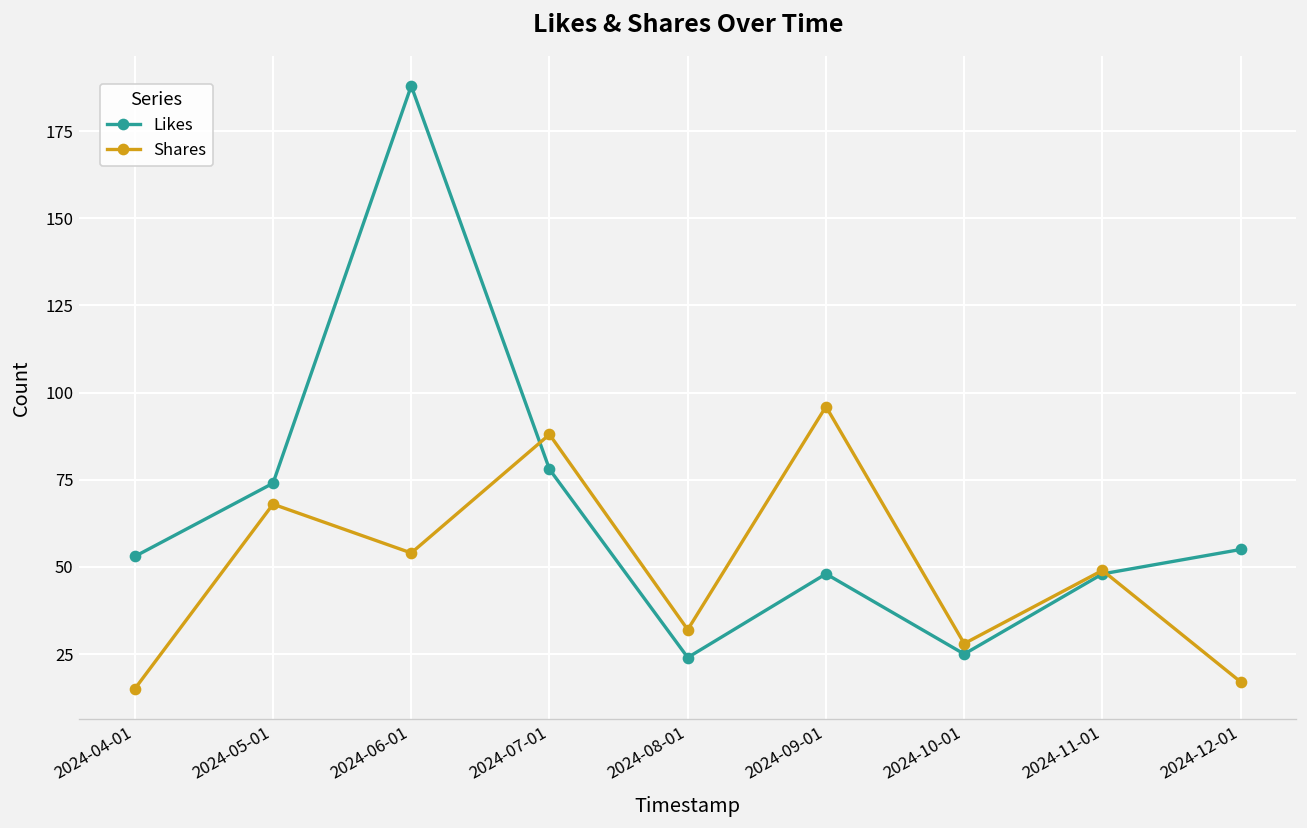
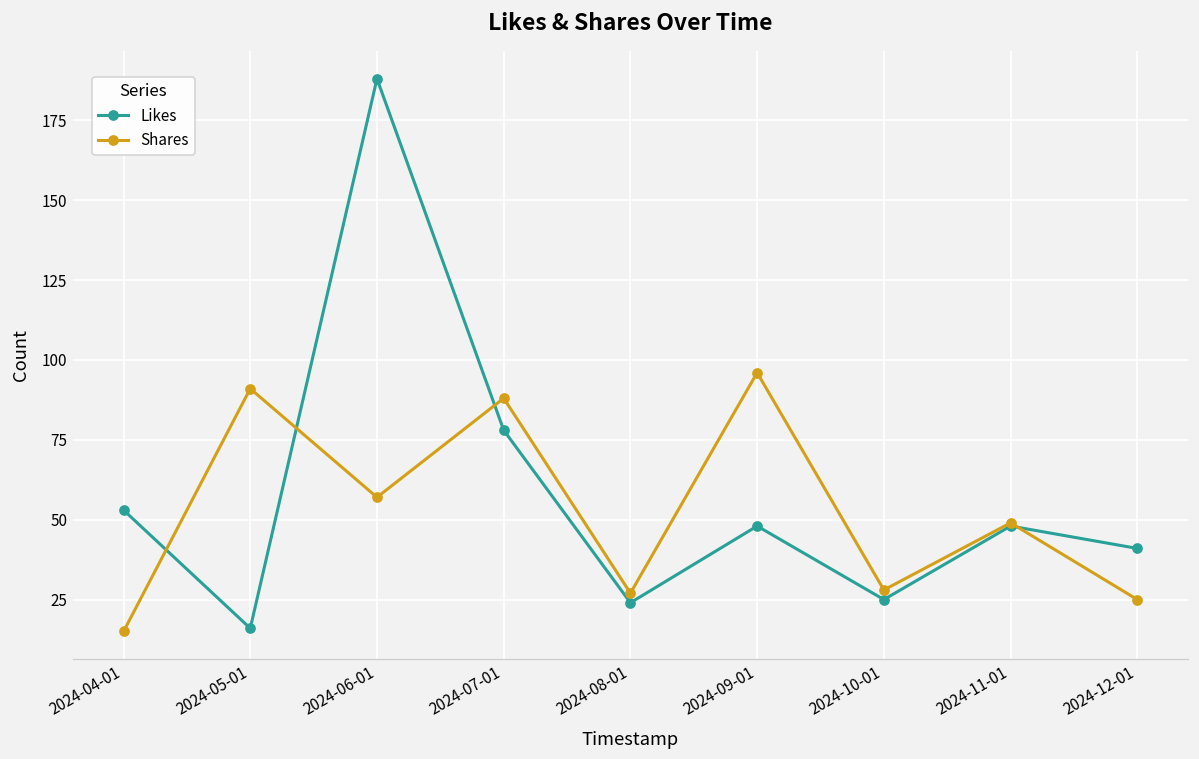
Likes, 2024-05-01: 74 -> 16
Shares, 2024-05-01: 68 -> 91
Shares, 2024-06-01: 54 -> 57
Shares, 2024-08-01: 32 -> 27
Likes, 2024-12-01: 55 -> 41
Shares, 2024-12-01: 17 -> 25
